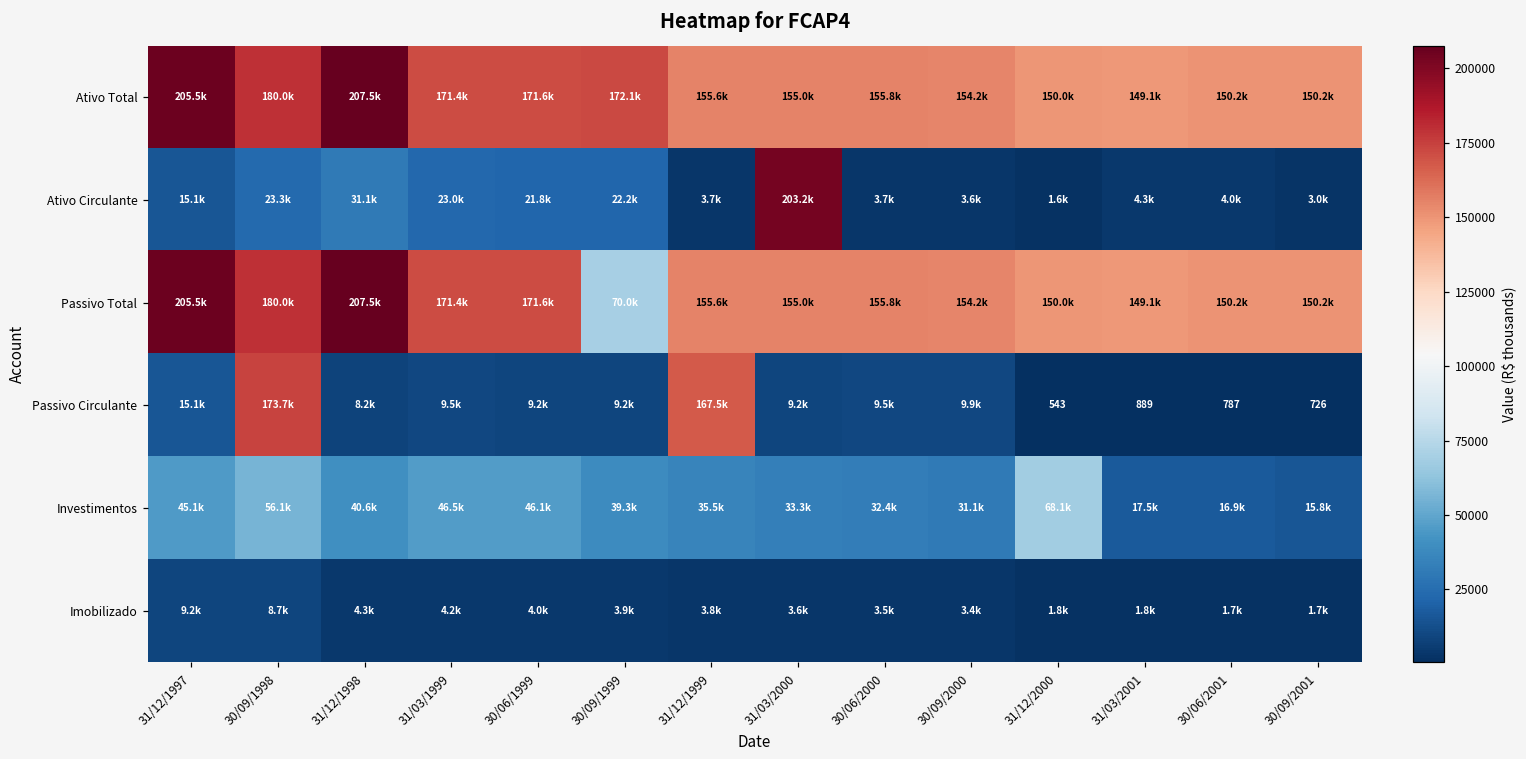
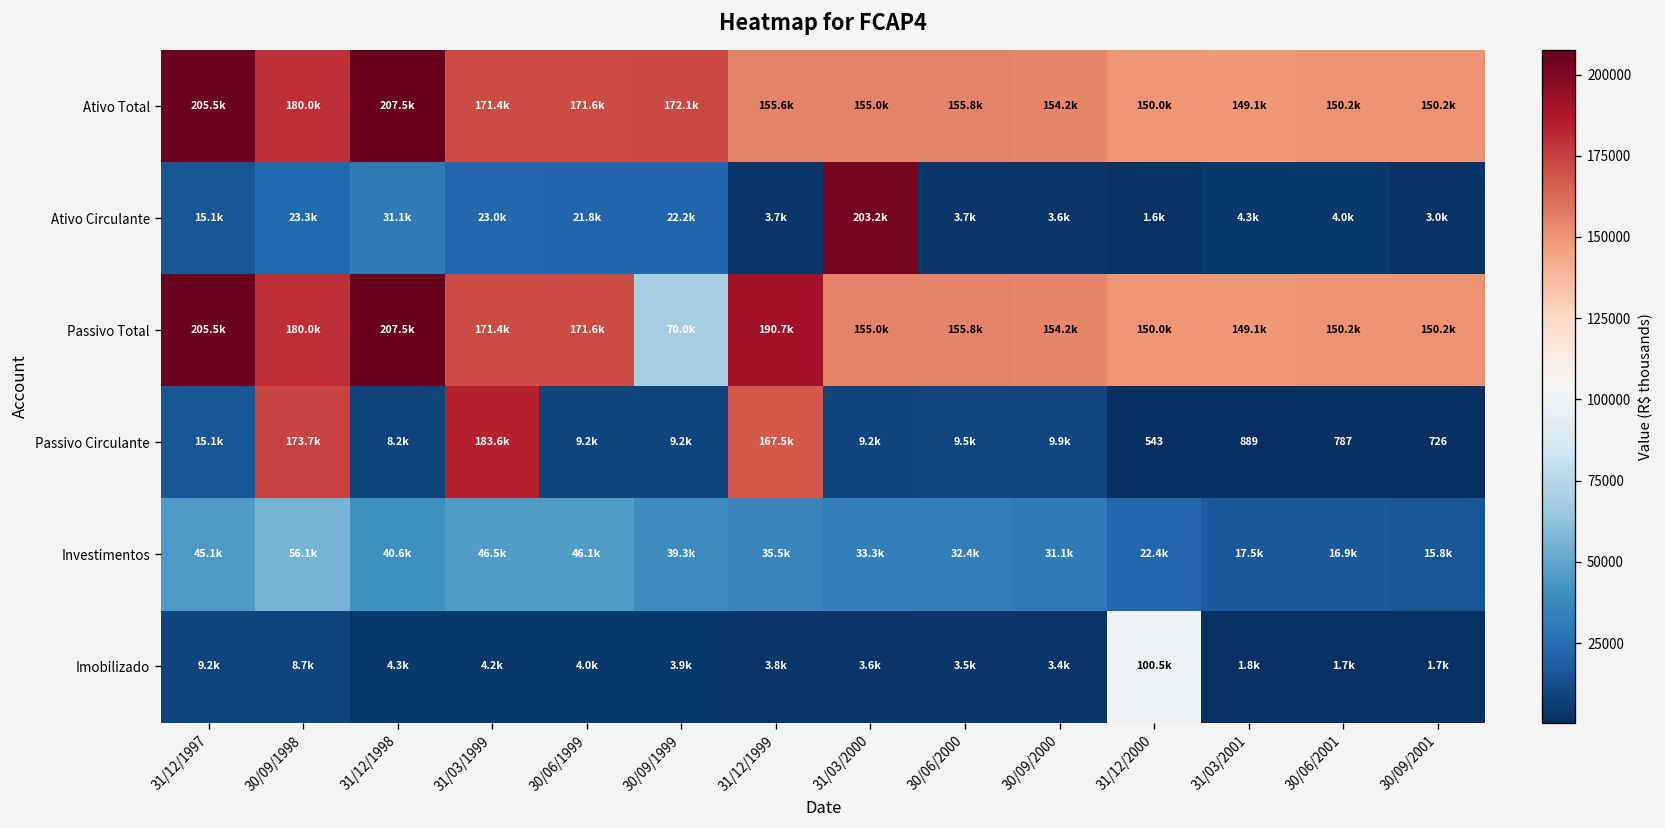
Passivo Total, 31/12/1999: 155.6k -> 190.7k
Passivo Circulante, 31/03/1999: 9.5k -> 183.6k
Investimentos, 31/12/2000: 68.1k -> 22.4k
Imobilizado, 31/12/2000: 1.8k -> 100.5k
